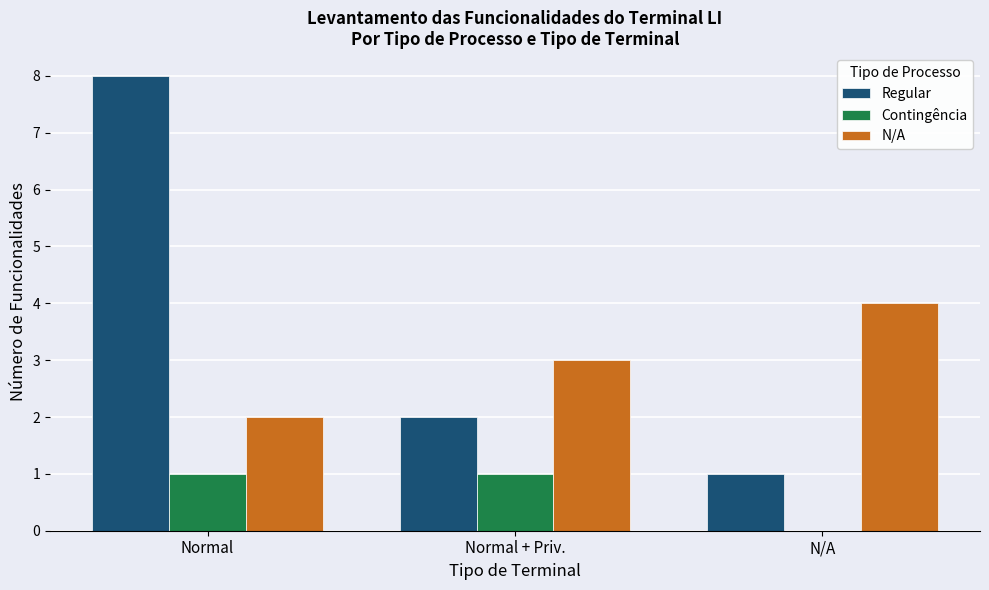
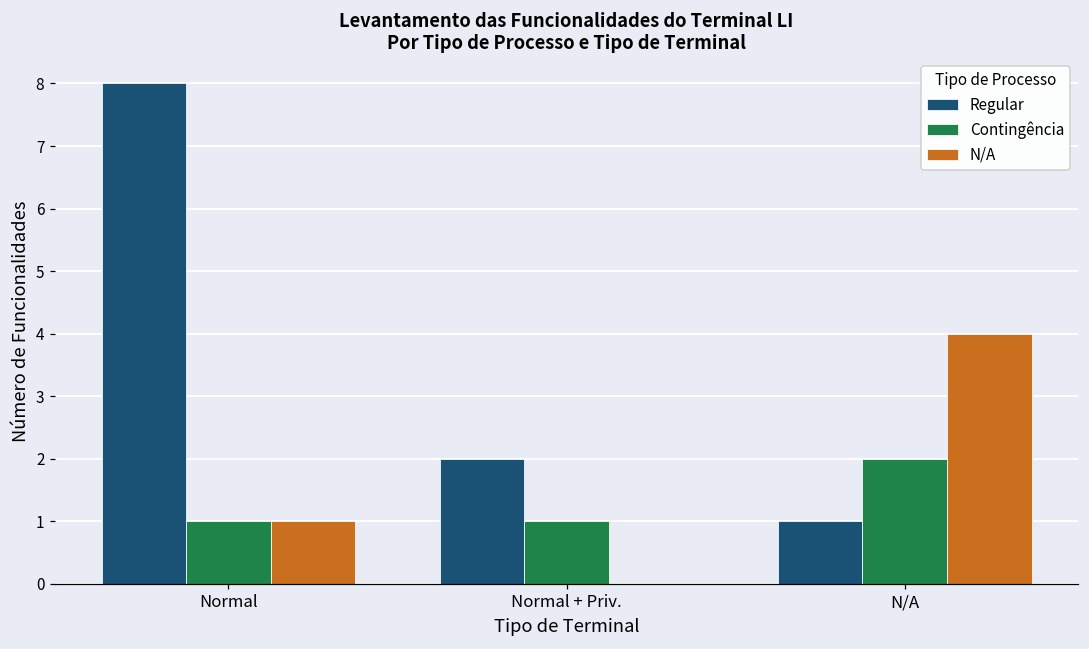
N/A, Normal: 2 -> 1
N/A, Normal + Priv.: 3 -> 0
Contingência, N/A: 0 -> 2
